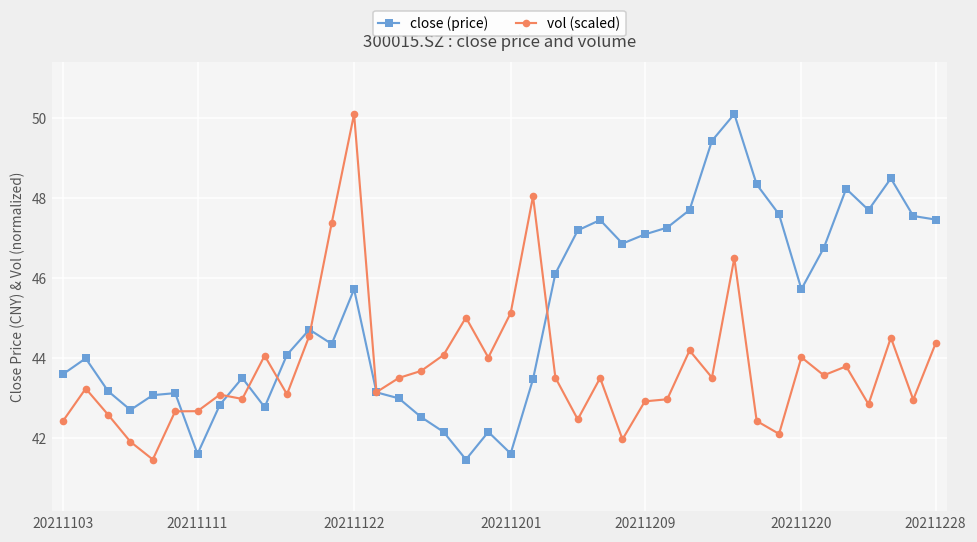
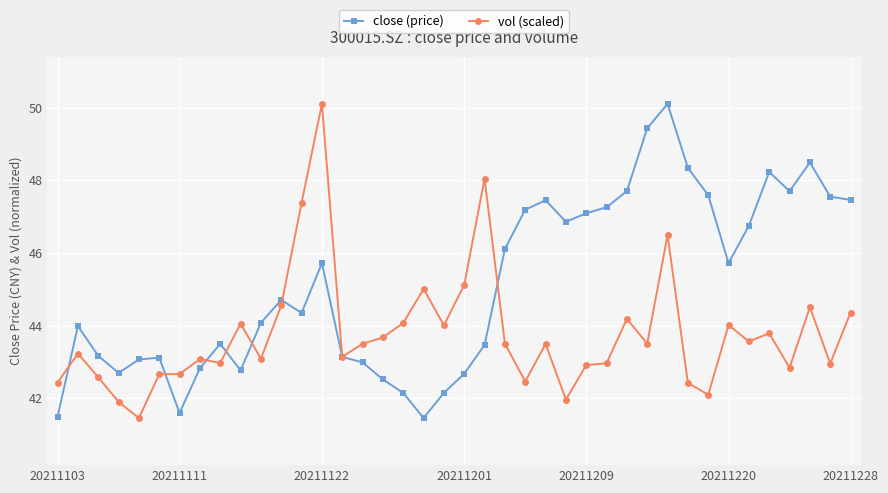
close (price), 20211103: 43.6 -> 41.5
close (price), 20211201: 41.6 -> 42.7
